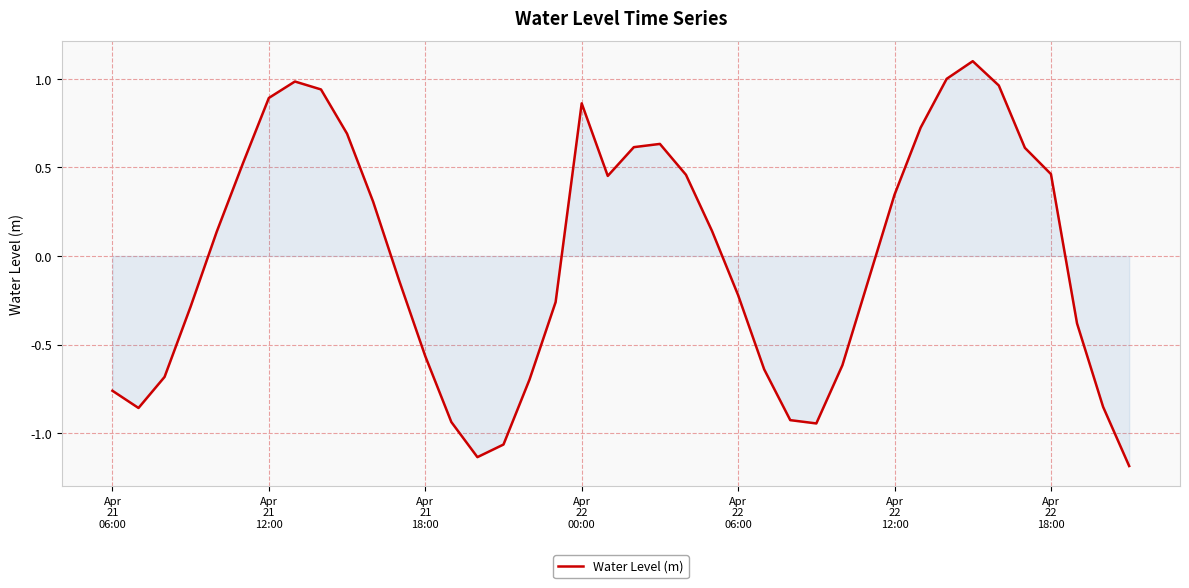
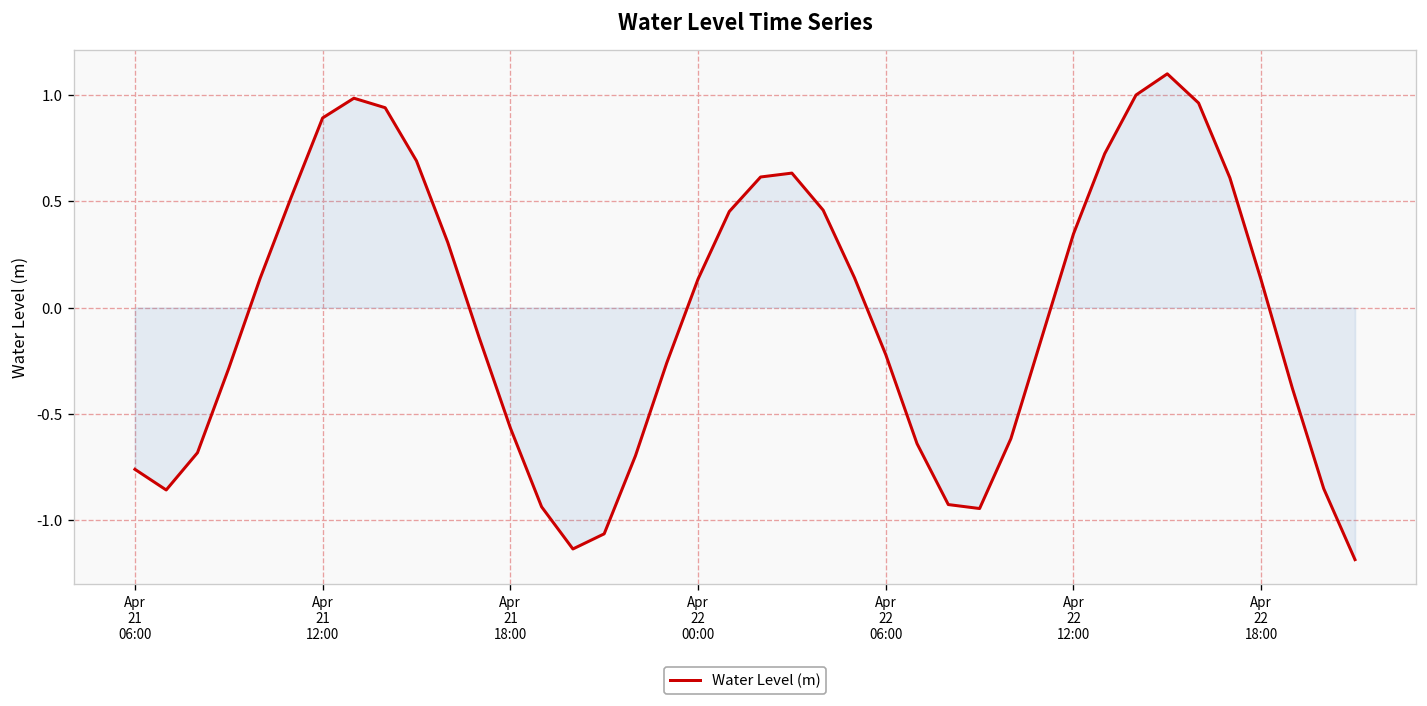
Water Level (m), Apr 22 00:00: 0.86 -> 0.13
Water Level (m), Apr 22 18:00: 0.46 -> 0.13
